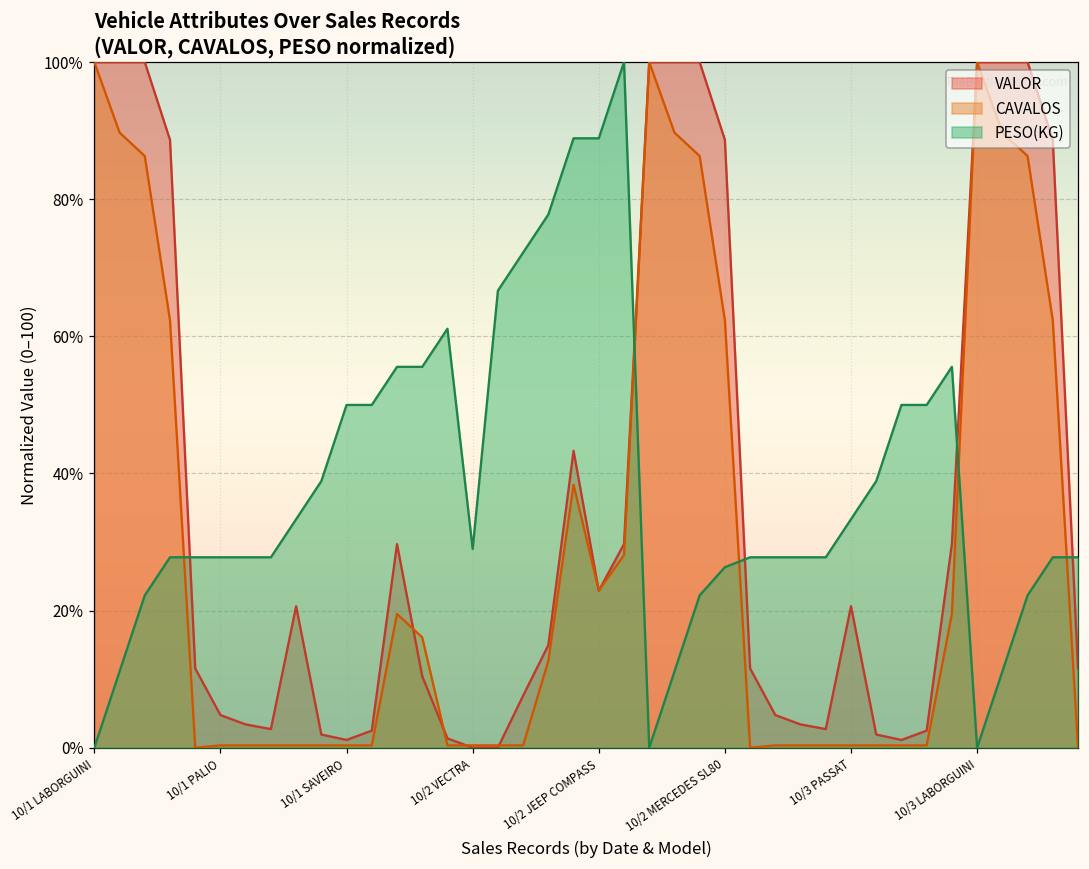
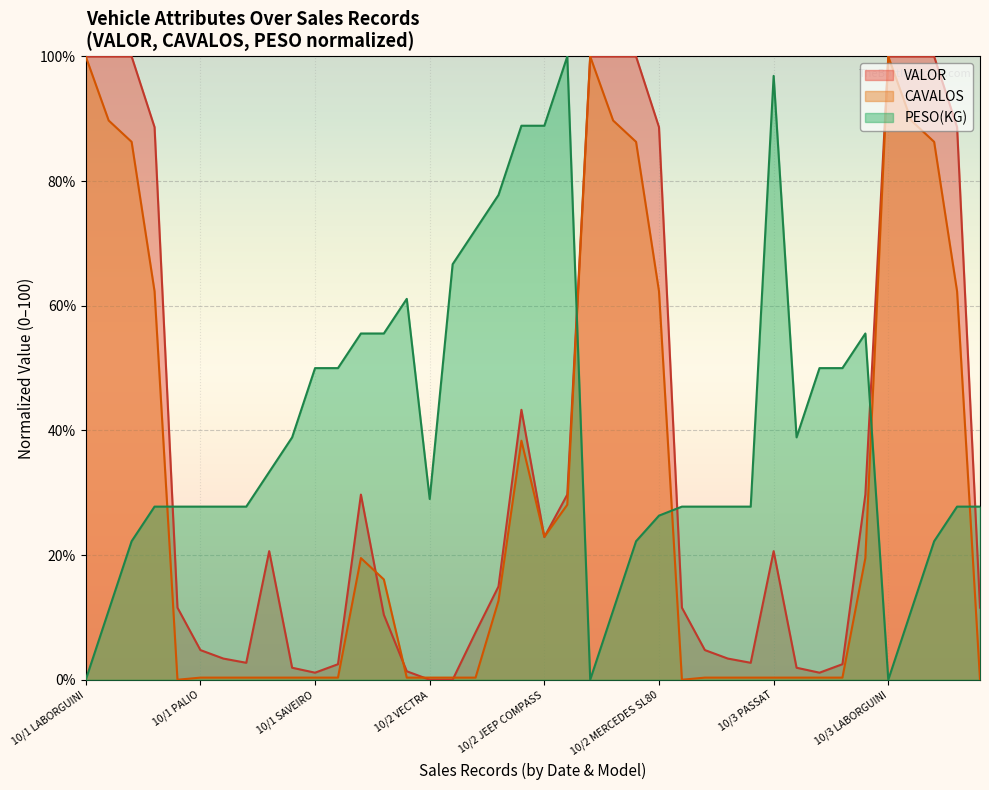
PESO(KG), 10/3 PASSAT: 33% -> 97%
